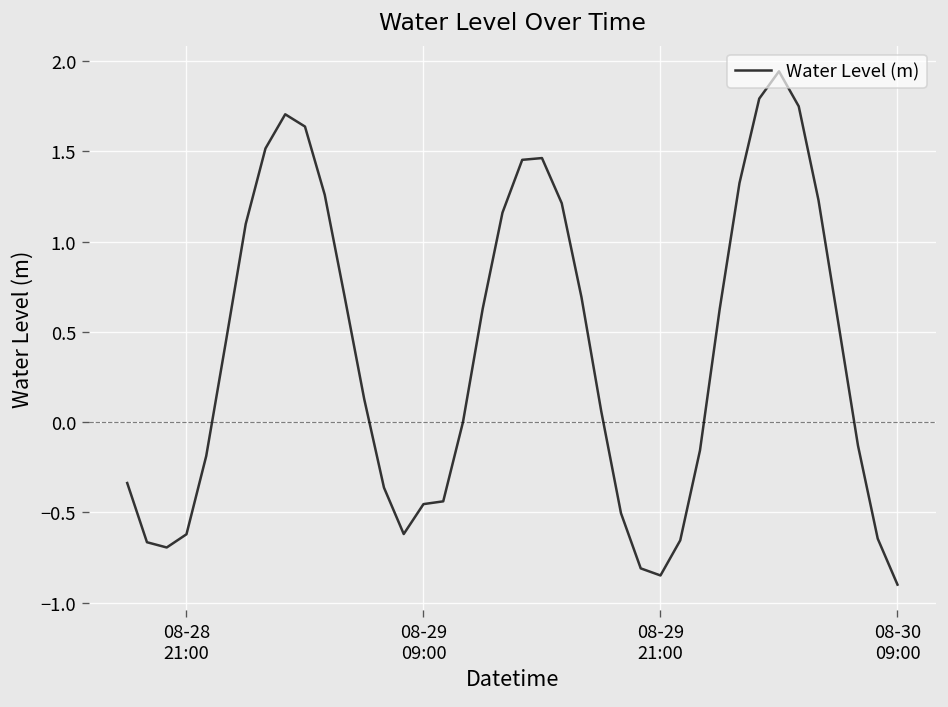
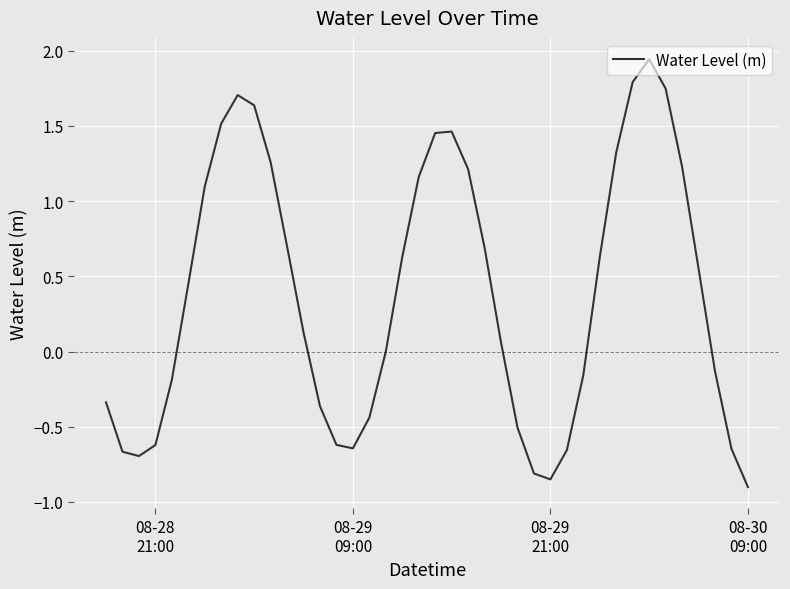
08-29 09:00: -0.45 -> -0.64
